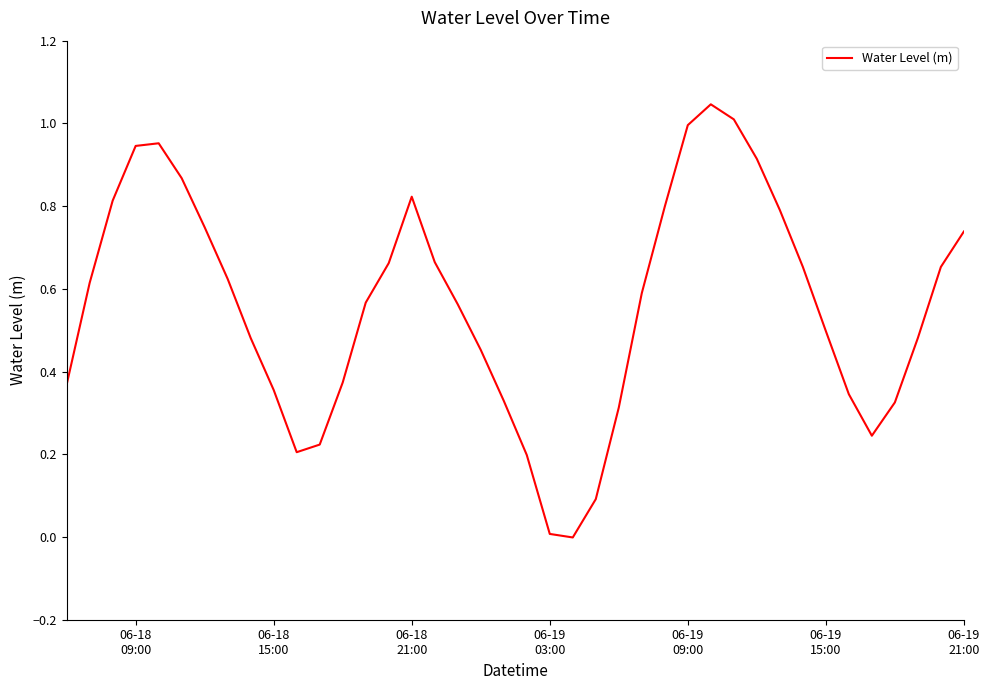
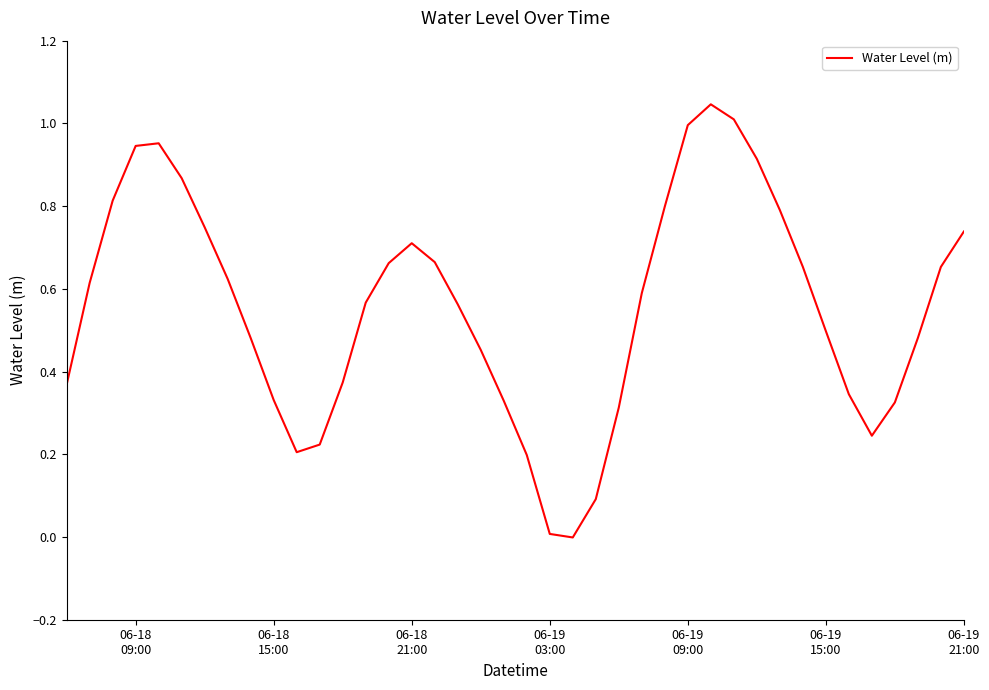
06-18 15:00: 0.36 -> 0.33
06-18 21:00: 0.82 -> 0.71
